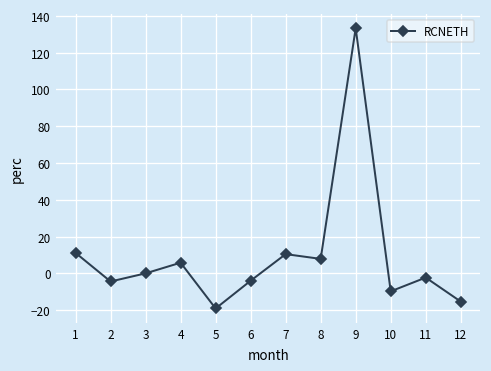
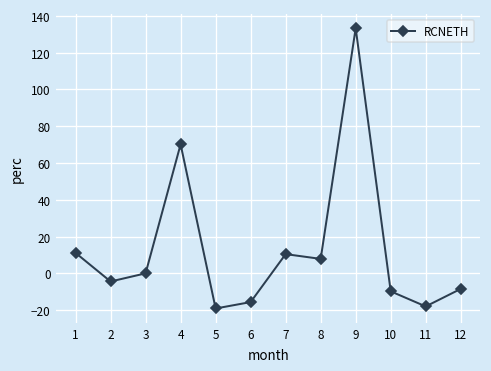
4: 6 -> 70
6: -4 -> -16
11: -2 -> -18
12: -15 -> -8
